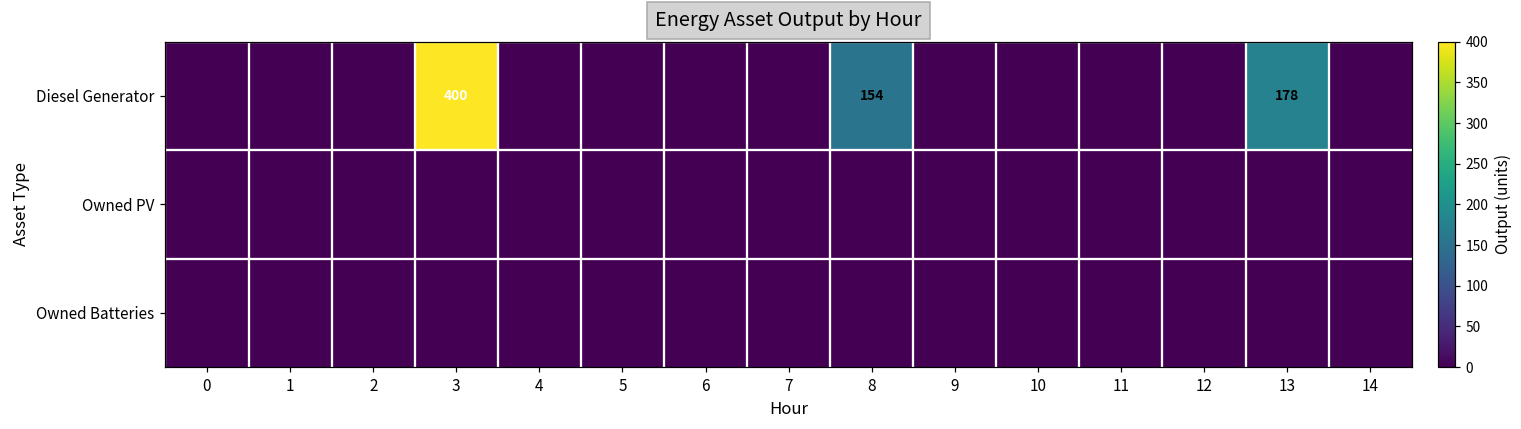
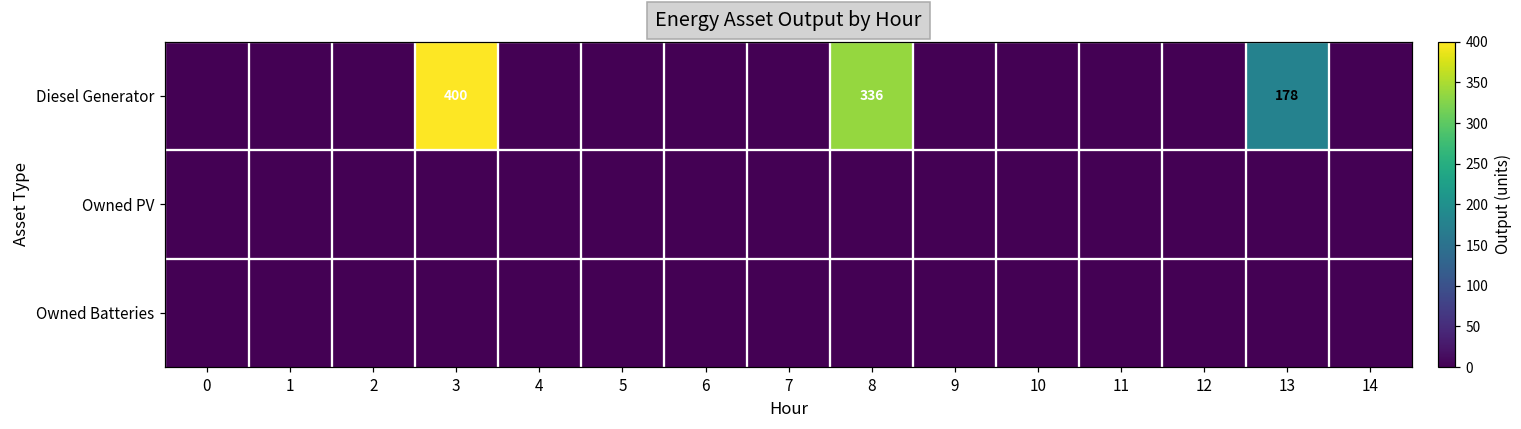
Diesel Generator, 8: 154 -> 336
